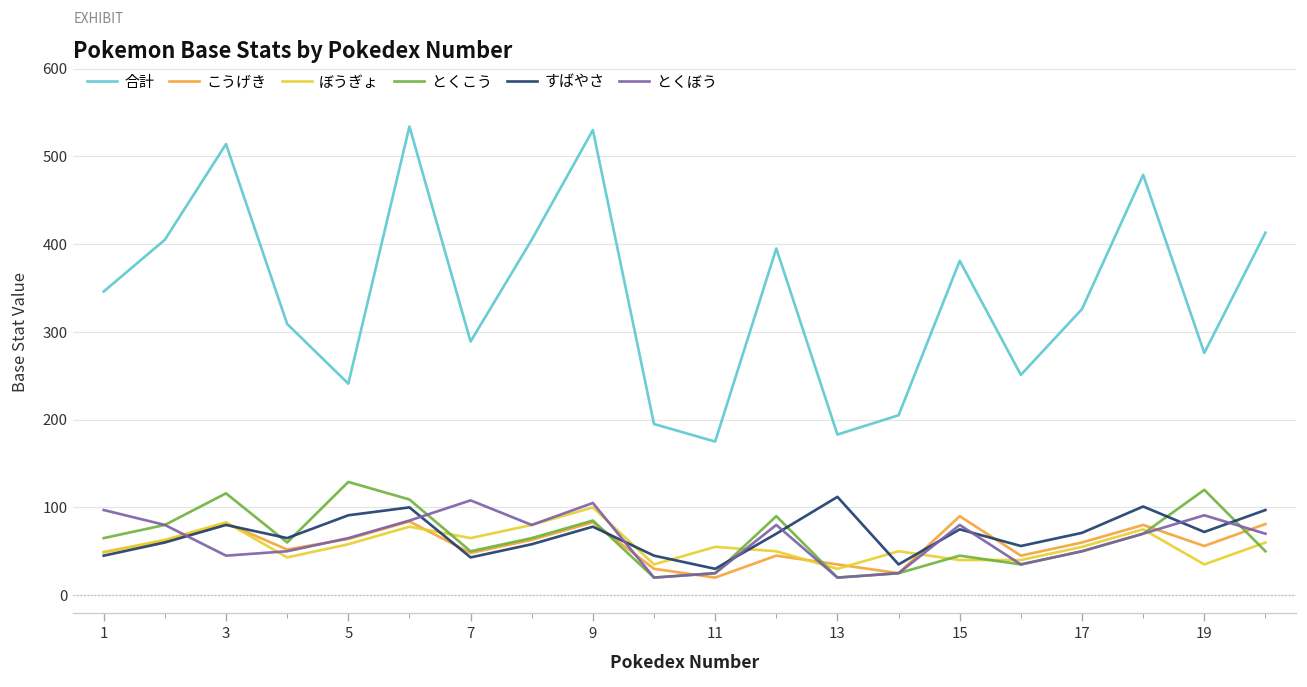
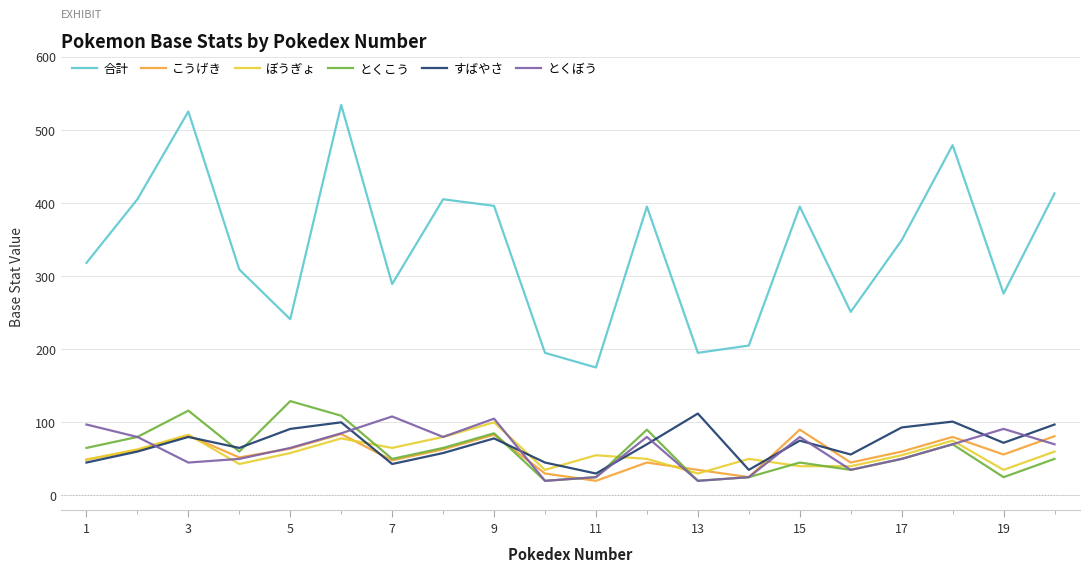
合計, 1: 350 -> 320
合計, 3: 510 -> 530
合計, 9: 530 -> 400
合計, 13: 180 -> 200
合計, 15: 380 -> 400
合計, 17: 330 -> 350
すばやさ, 17: 70 -> 90
とくこう, 19: 120 -> 30
